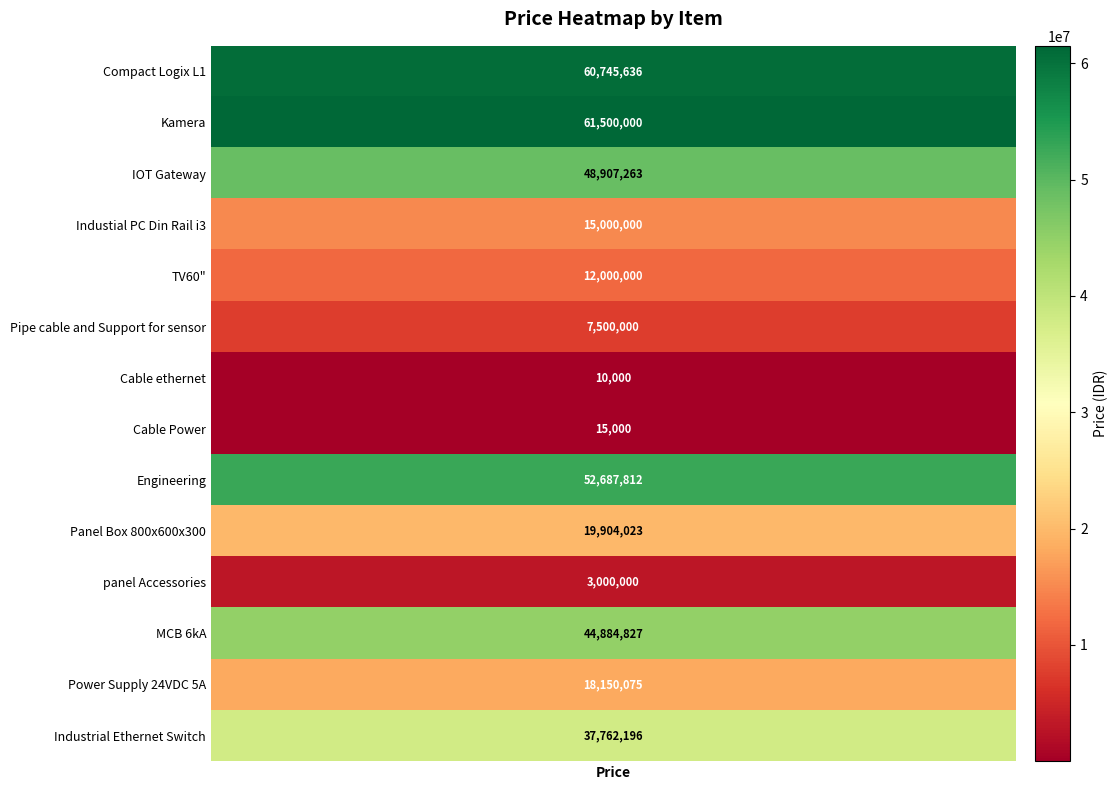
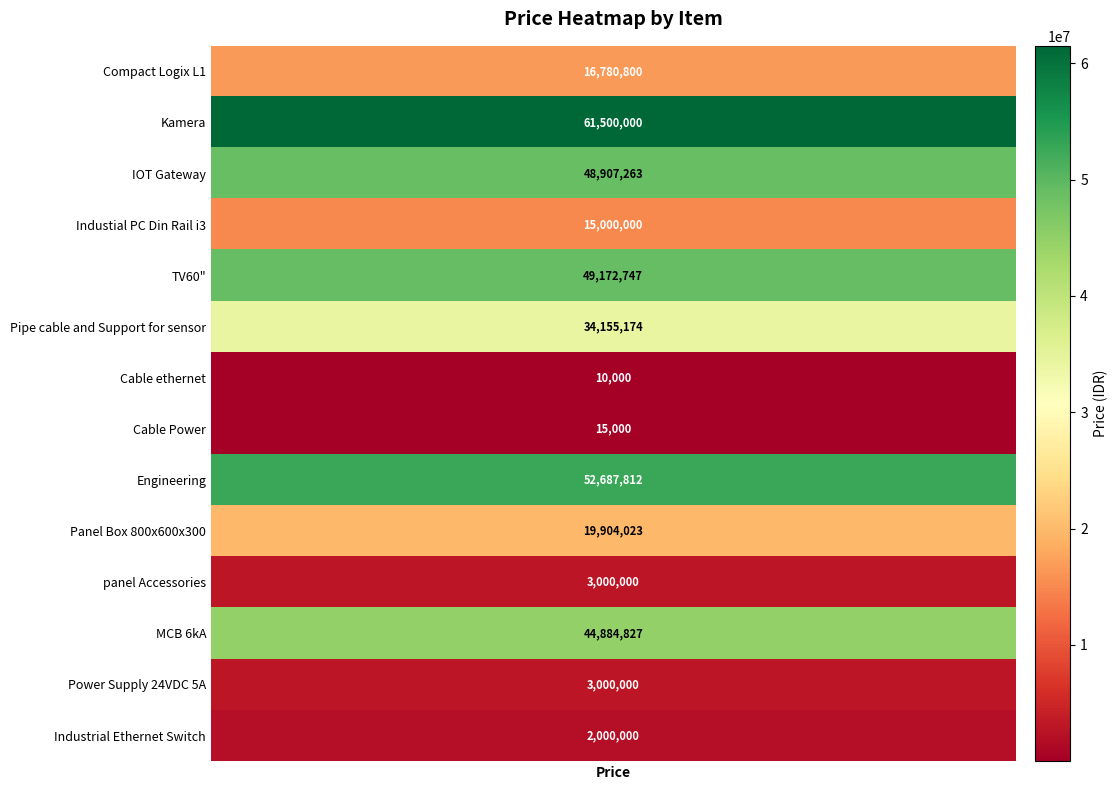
Compact Logix L1, Price: 60,745,636 -> 16,780,800
TV60", Price: 12,000,000 -> 49,172,747
Pipe cable and Support for sensor, Price: 7,500,000 -> 34,155,174
Power Supply 24VDC 5A, Price: 18,150,075 -> 3,000,000
Industrial Ethernet Switch, Price: 37,762,196 -> 2,000,000
